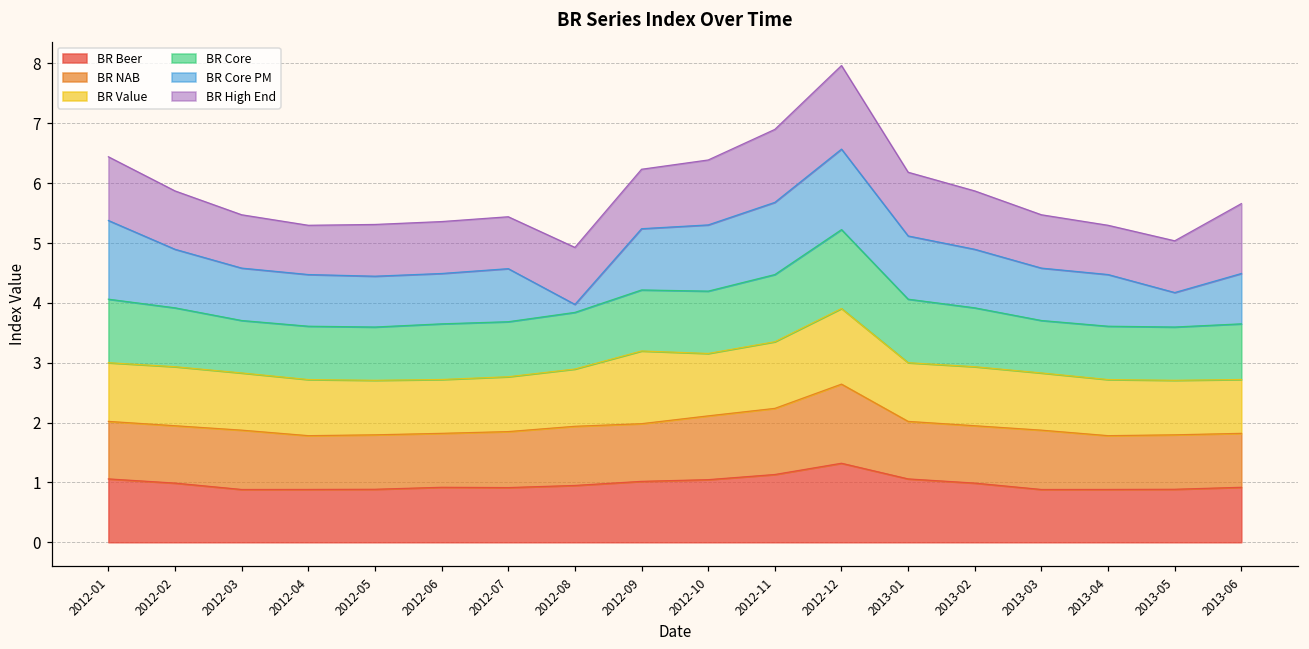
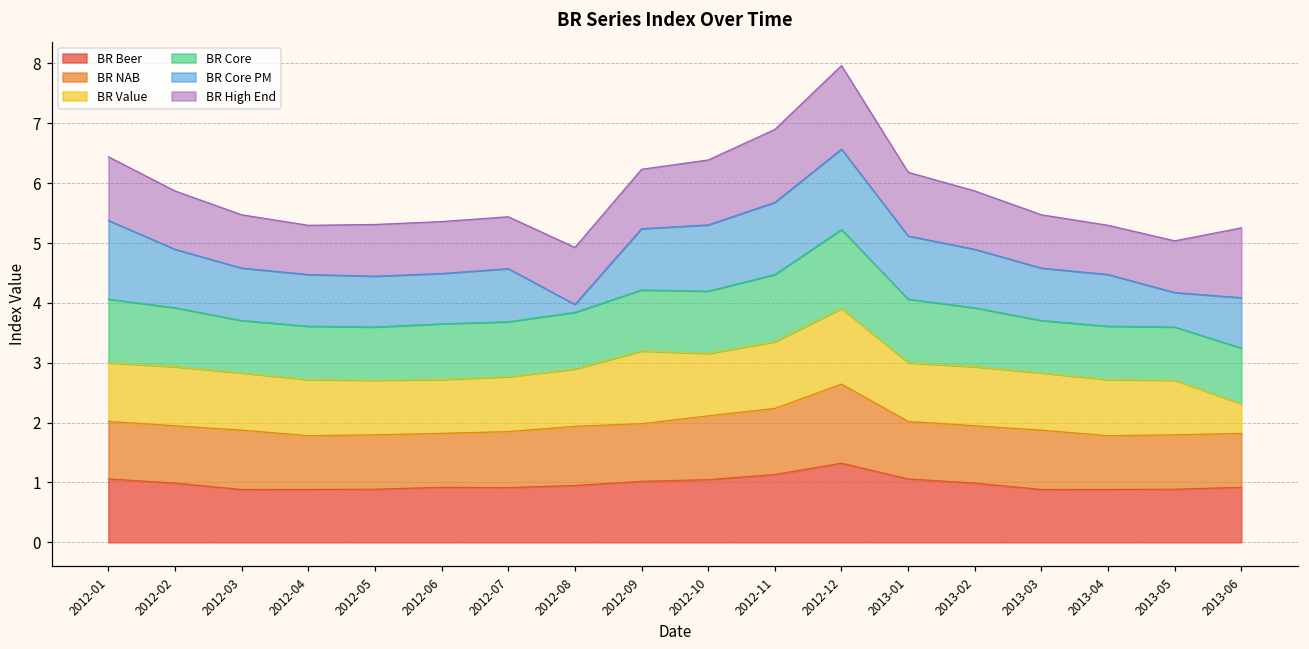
BR Value, 2013-06: 0.9 -> 0.5
